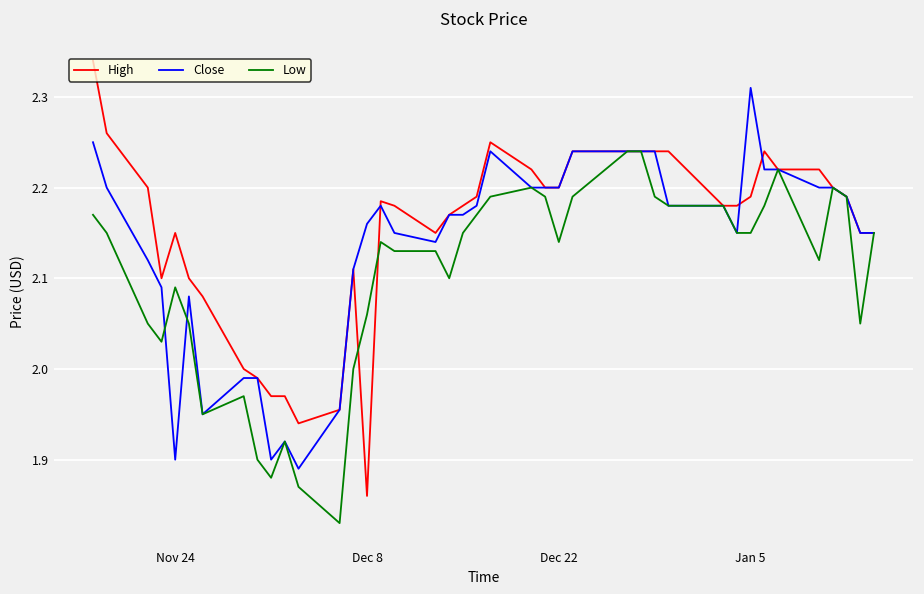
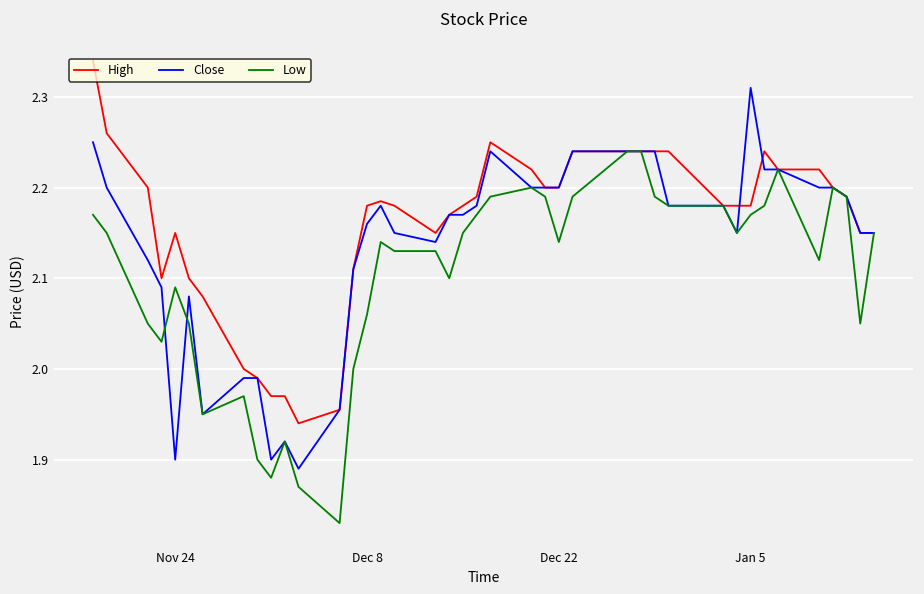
High, Dec 8: 1.86 -> 2.18
High, Jan 5: 2.19 -> 2.18
Low, Jan 5: 2.15 -> 2.17
